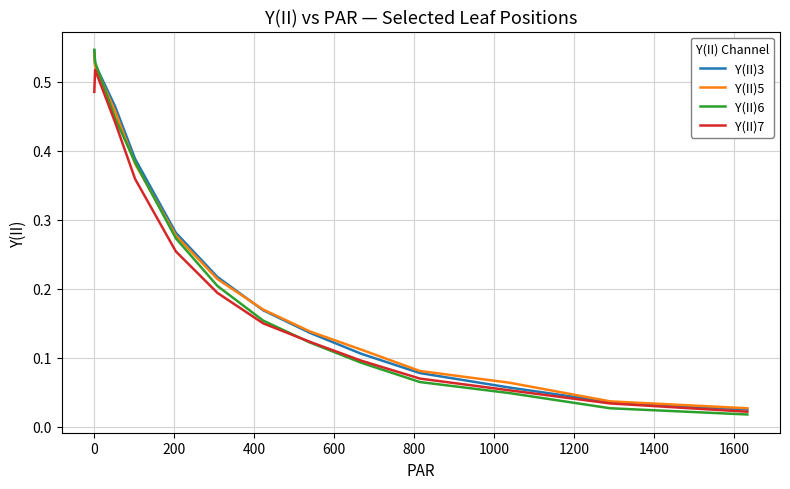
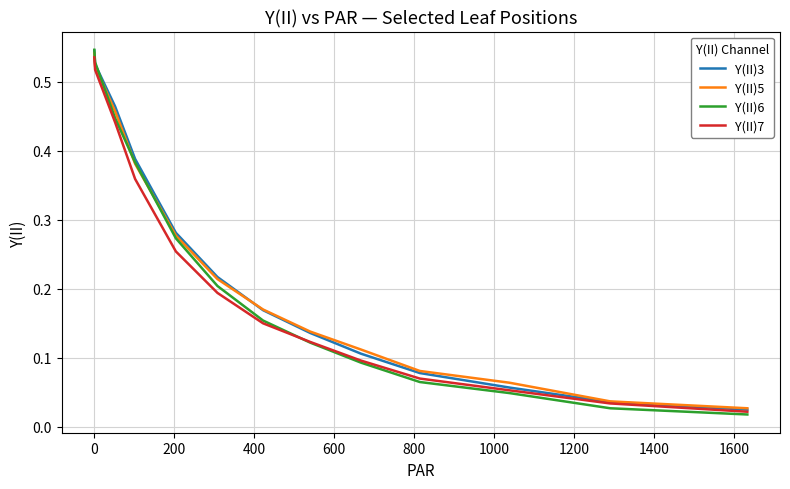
Y(II)7, 0: 0.49 -> 0.54
